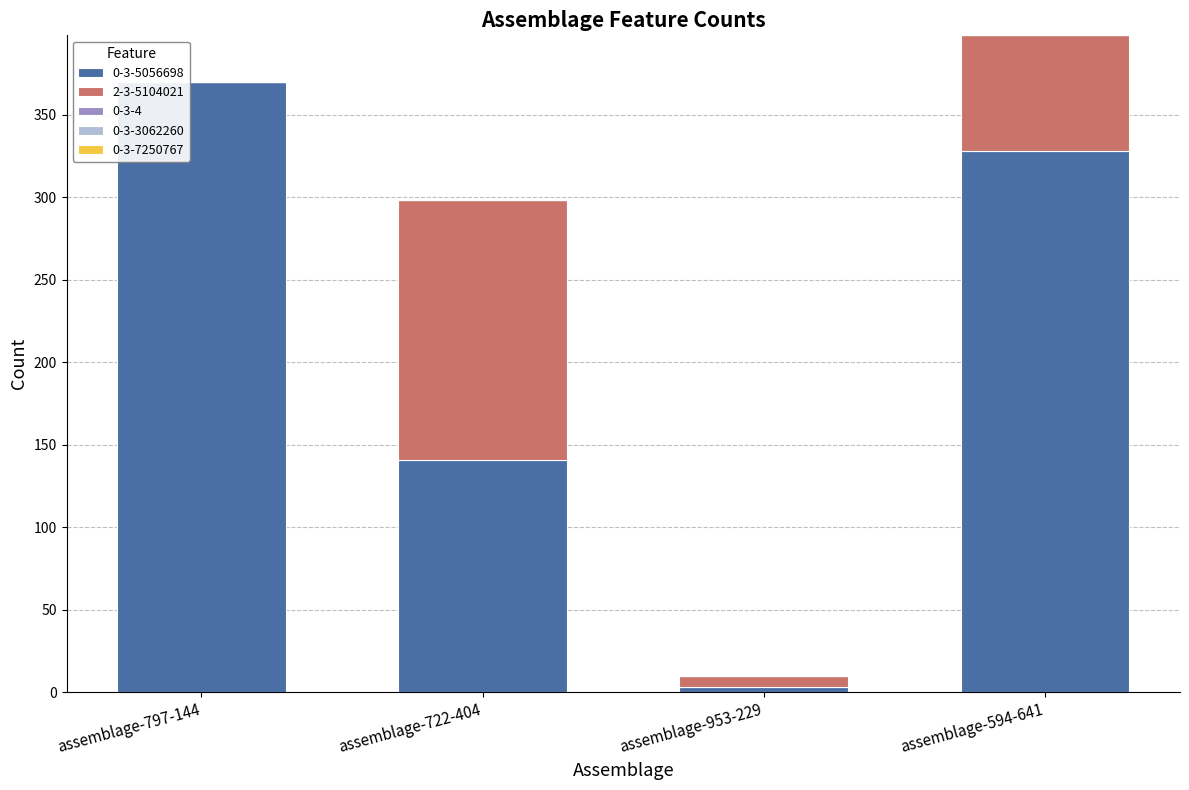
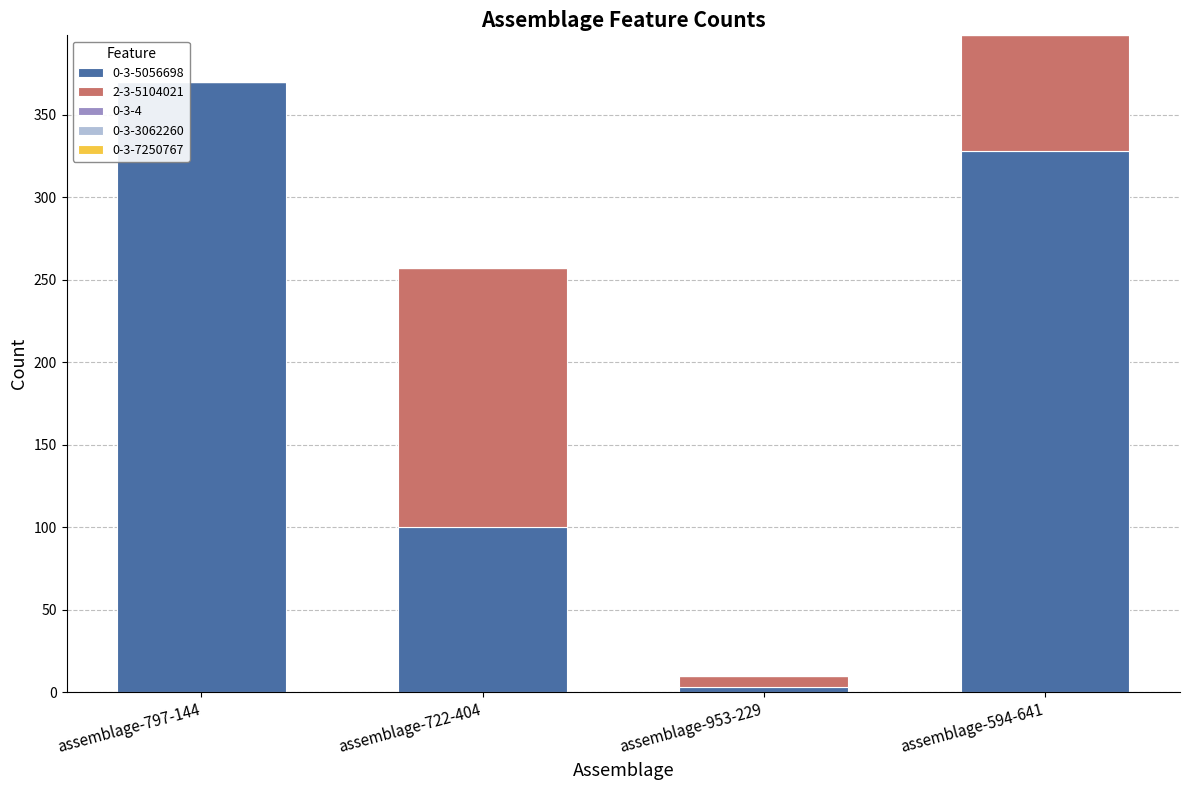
0-3-5056698, assemblage-722-404: 141 -> 100
